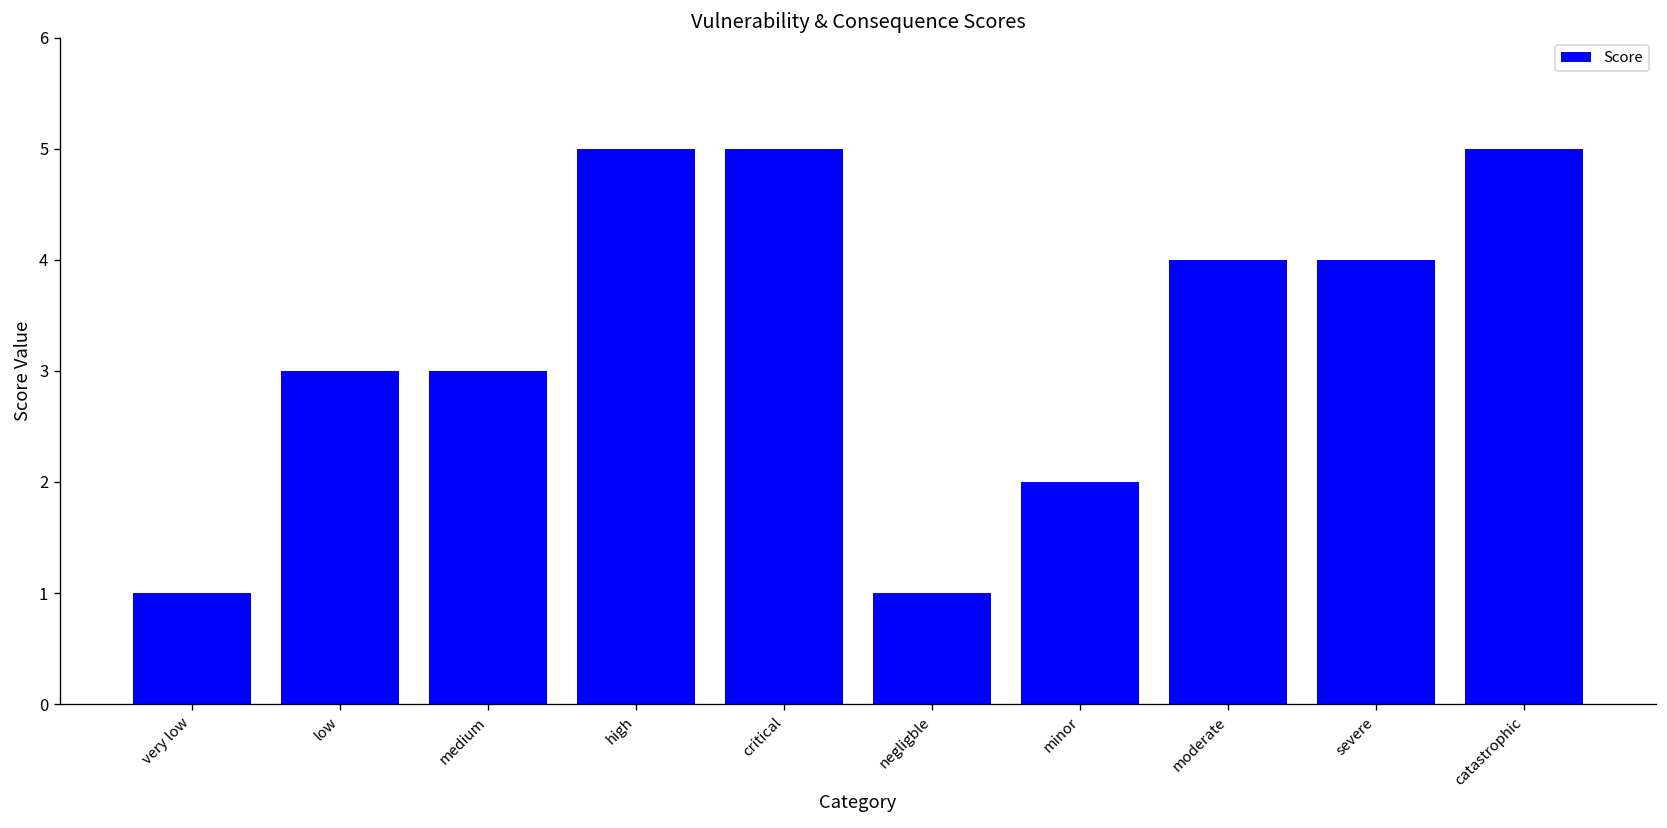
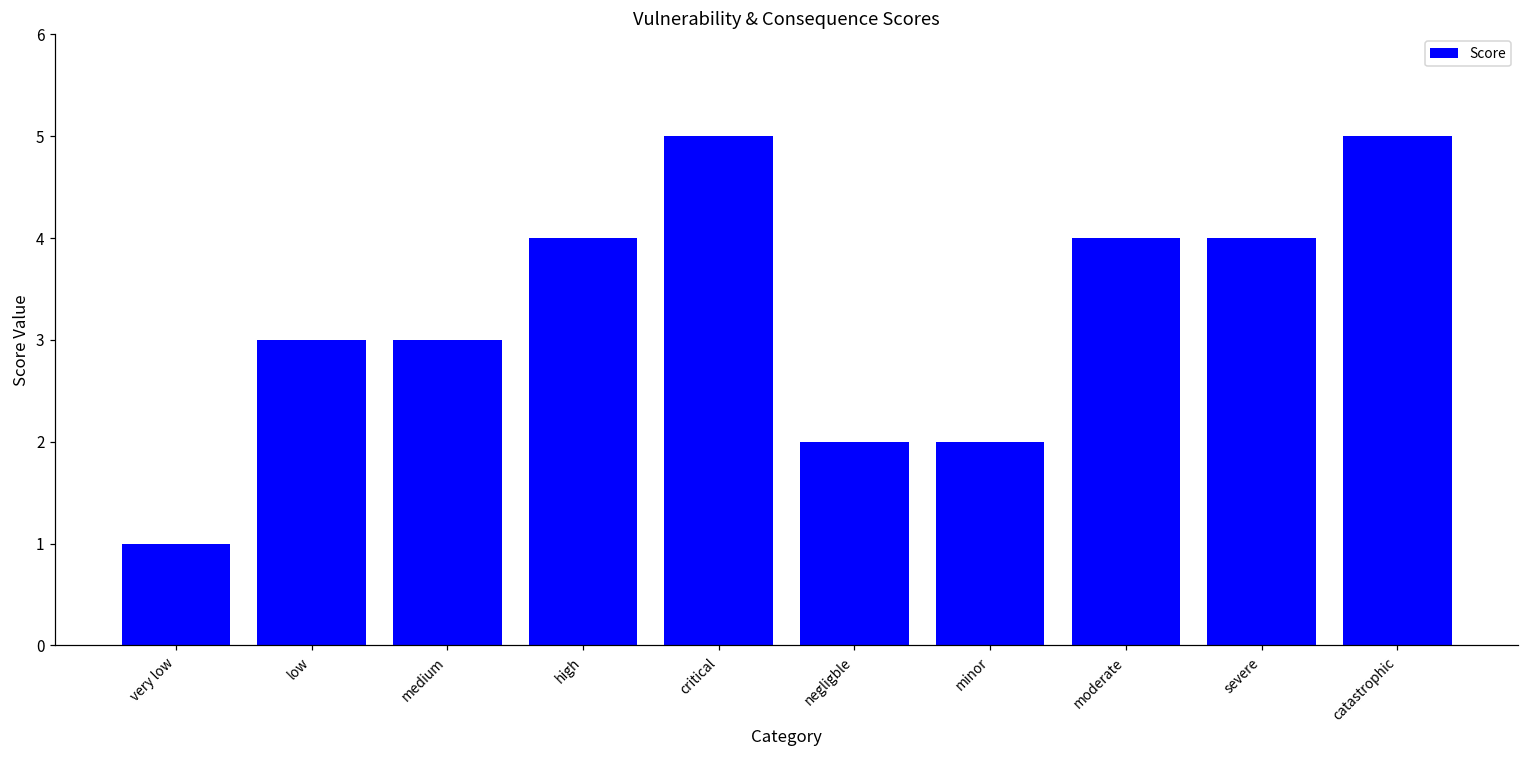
high: 5 -> 4
negligble: 1 -> 2
